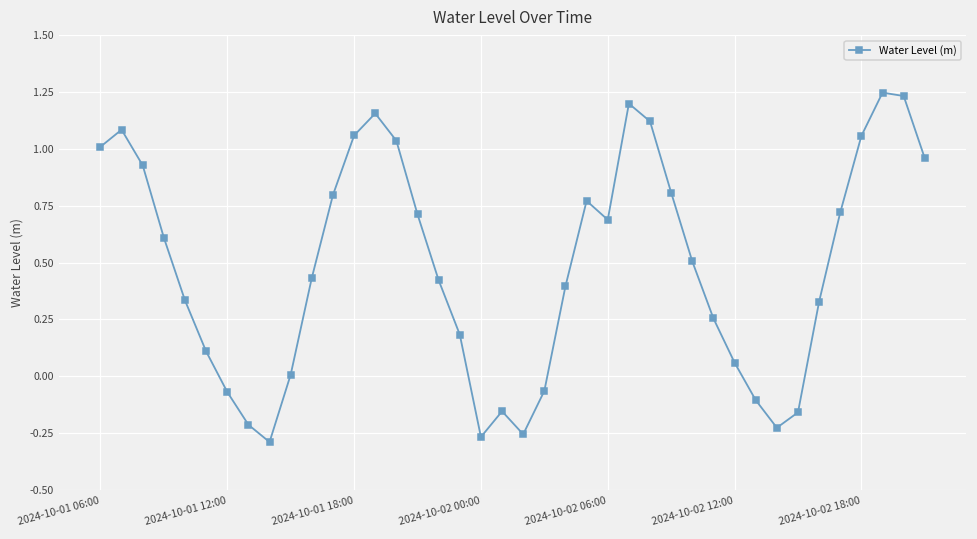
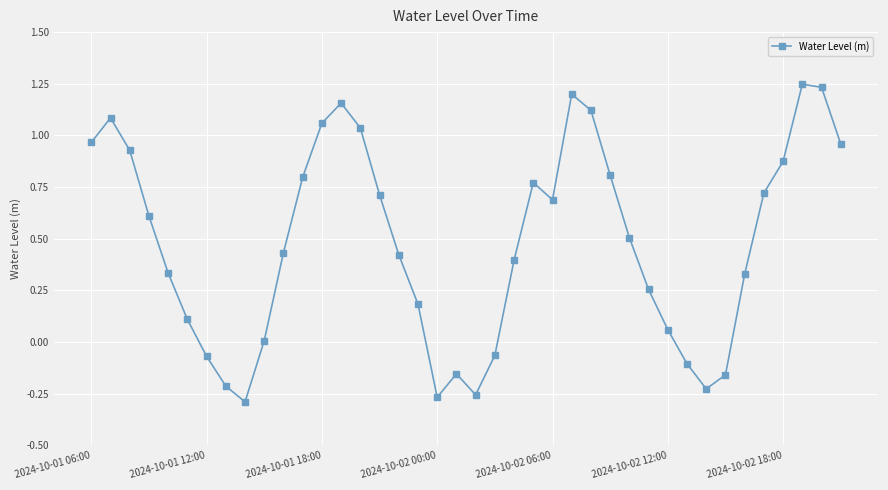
2024-10-01 06:00: 1.01 -> 0.97
2024-10-02 18:00: 1.06 -> 0.87
